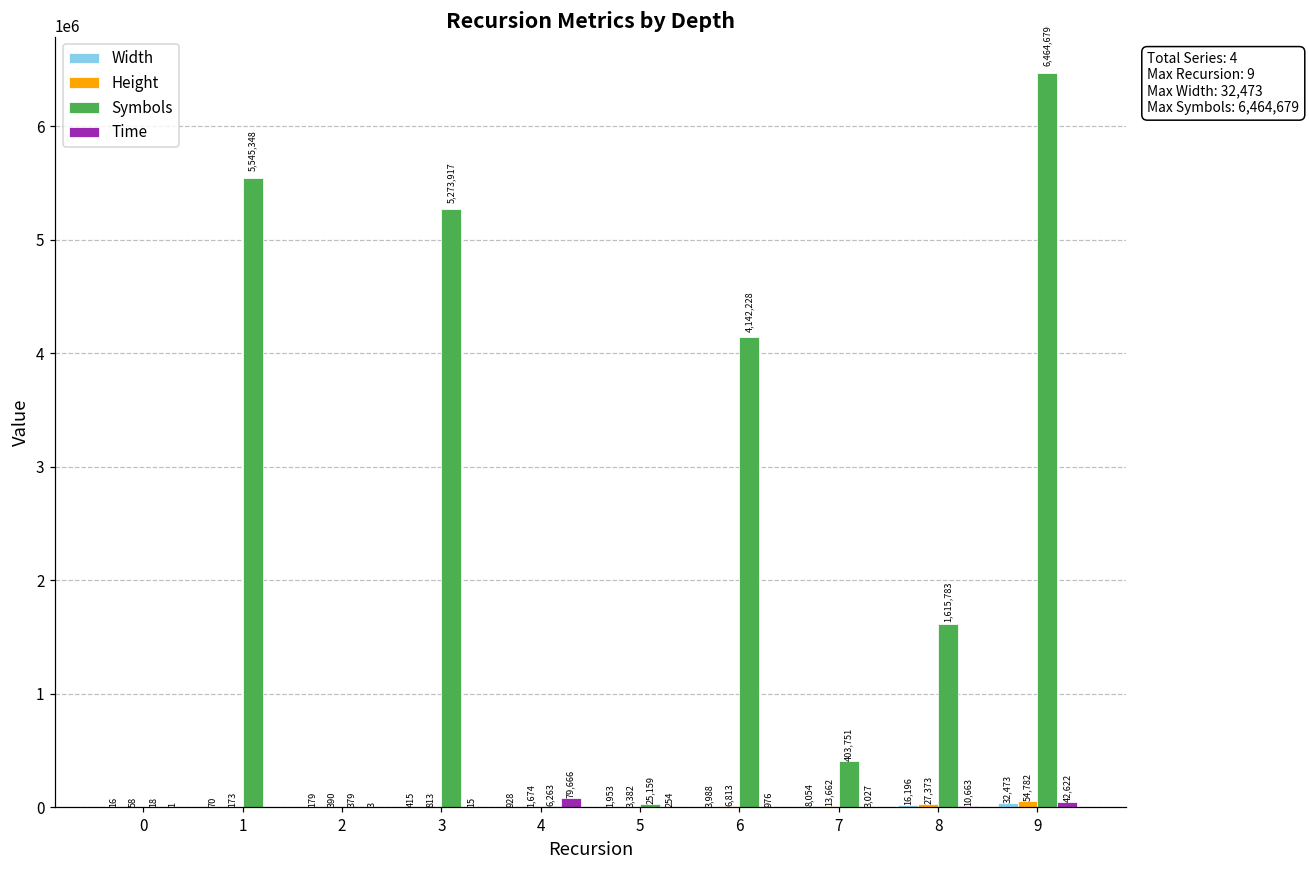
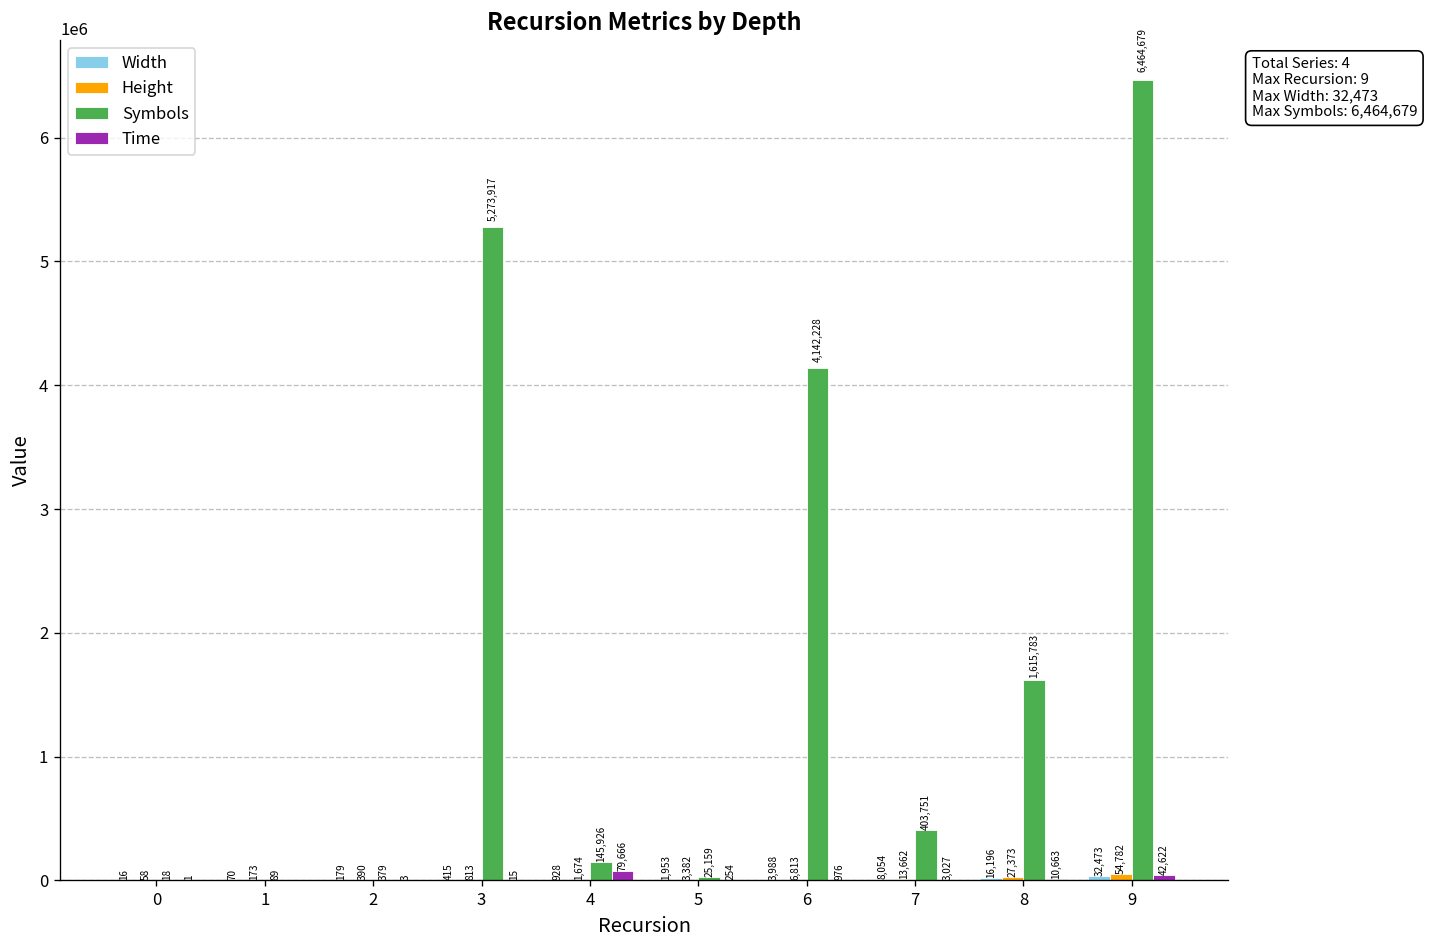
Symbols, 1: 5,545,348 -> 89
Symbols, 4: 6,263 -> 145,926
